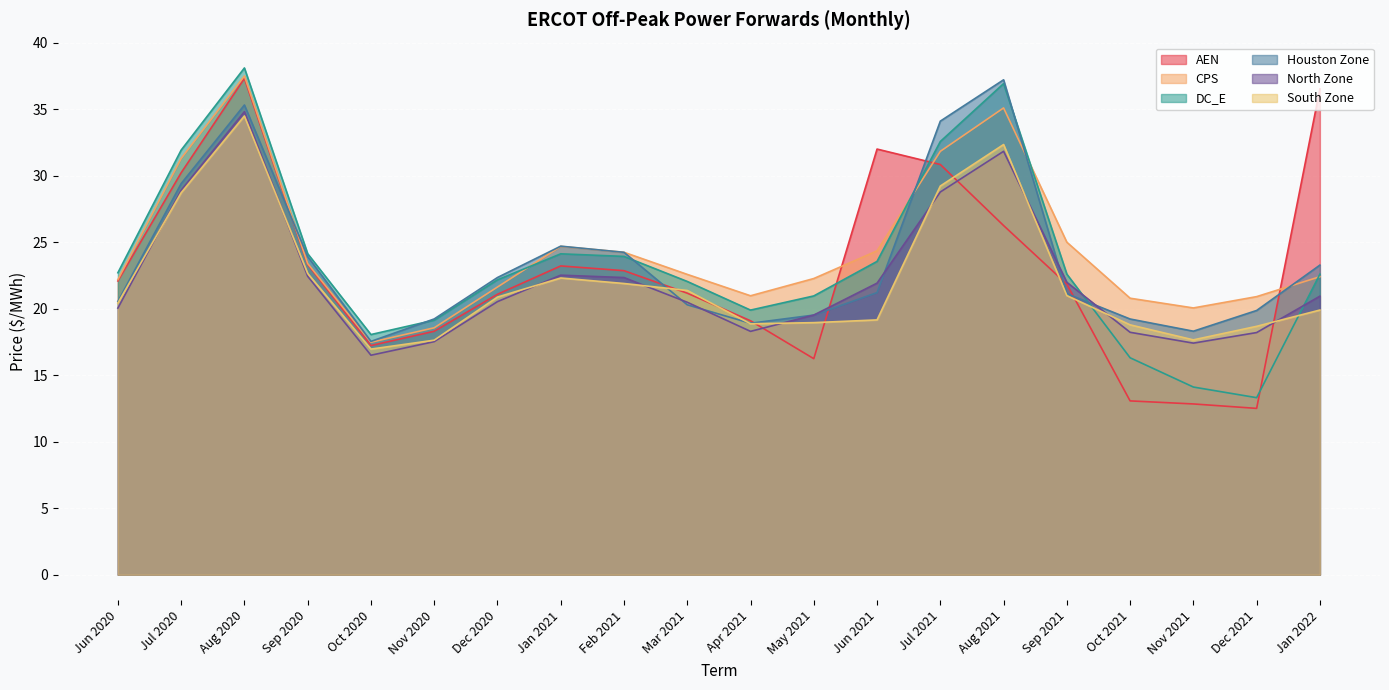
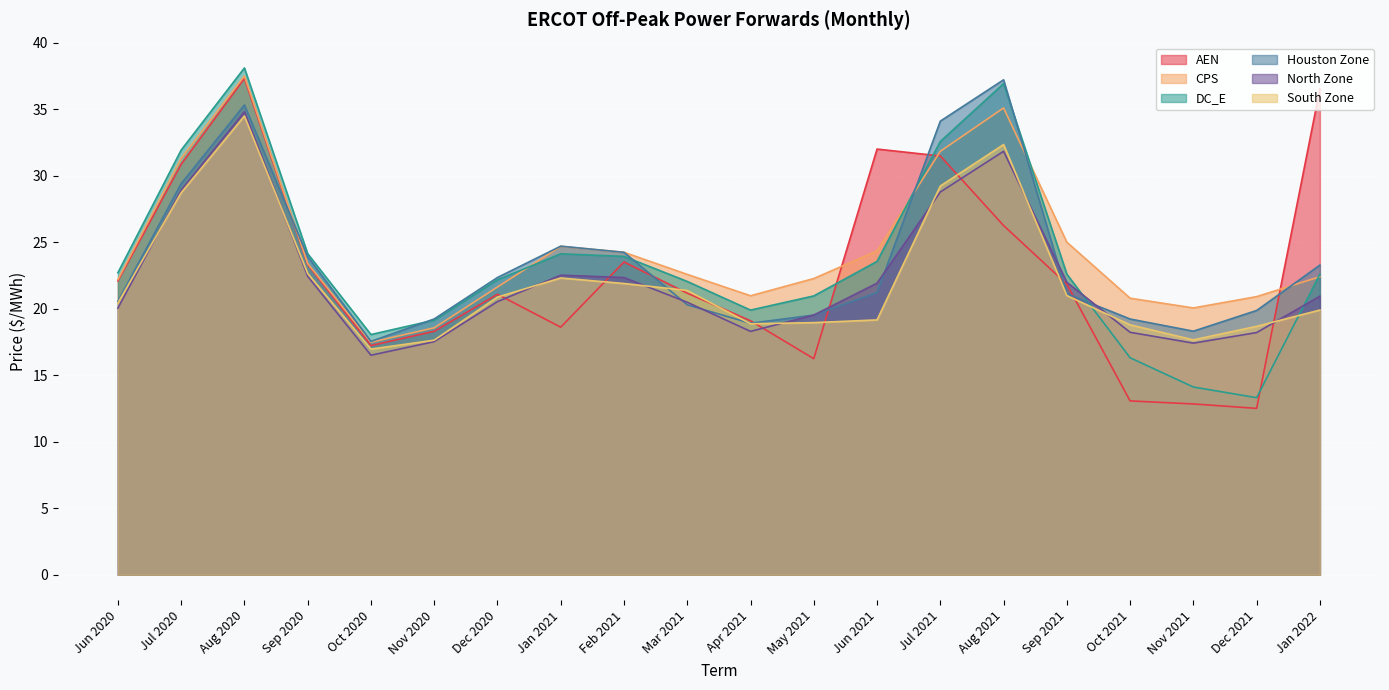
AEN, Jul 2020: 30.2 -> 30.9
AEN, Jan 2021: 23.2 -> 18.6
AEN, Feb 2021: 22.9 -> 23.5
AEN, Jul 2021: 30.8 -> 31.5
